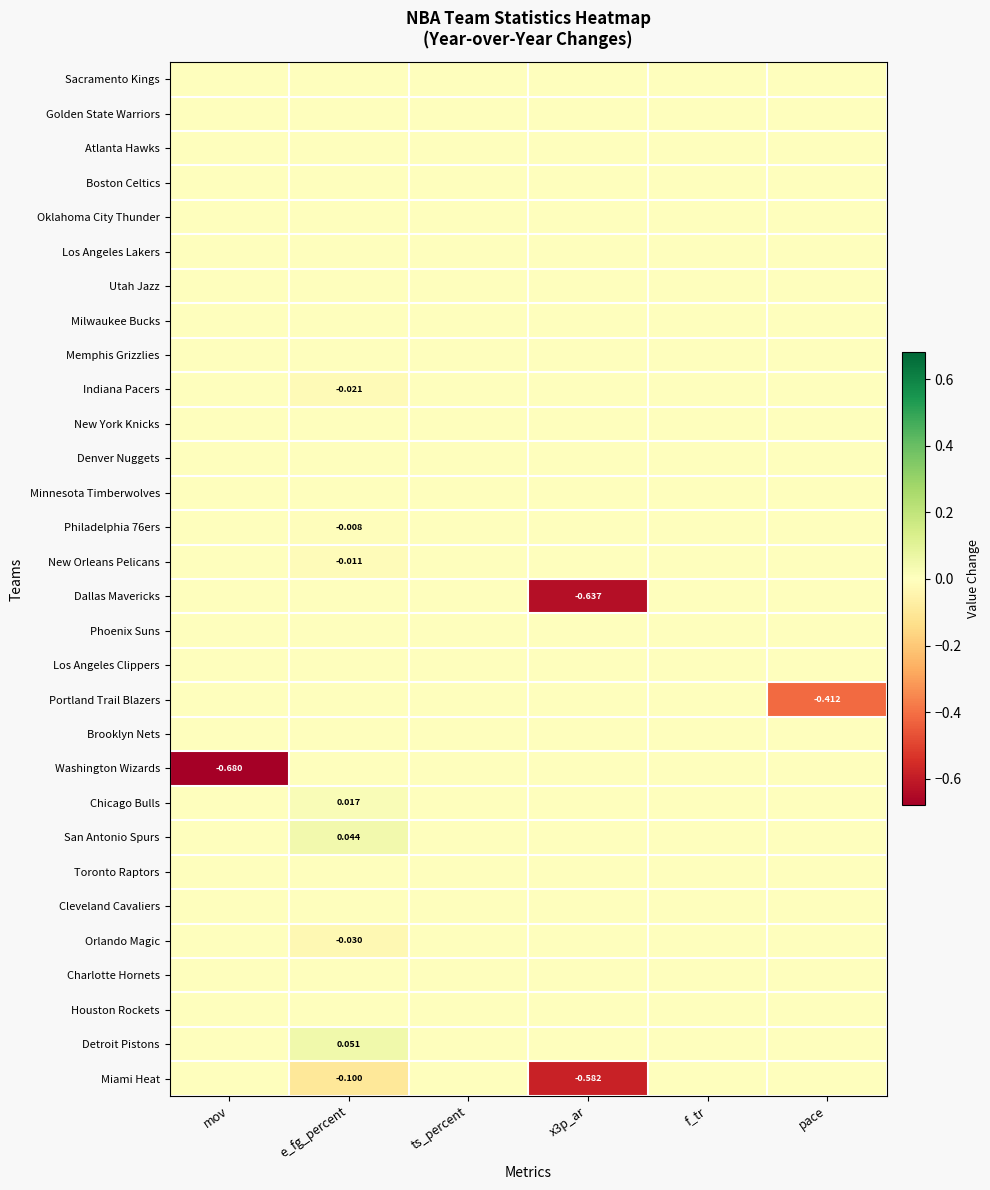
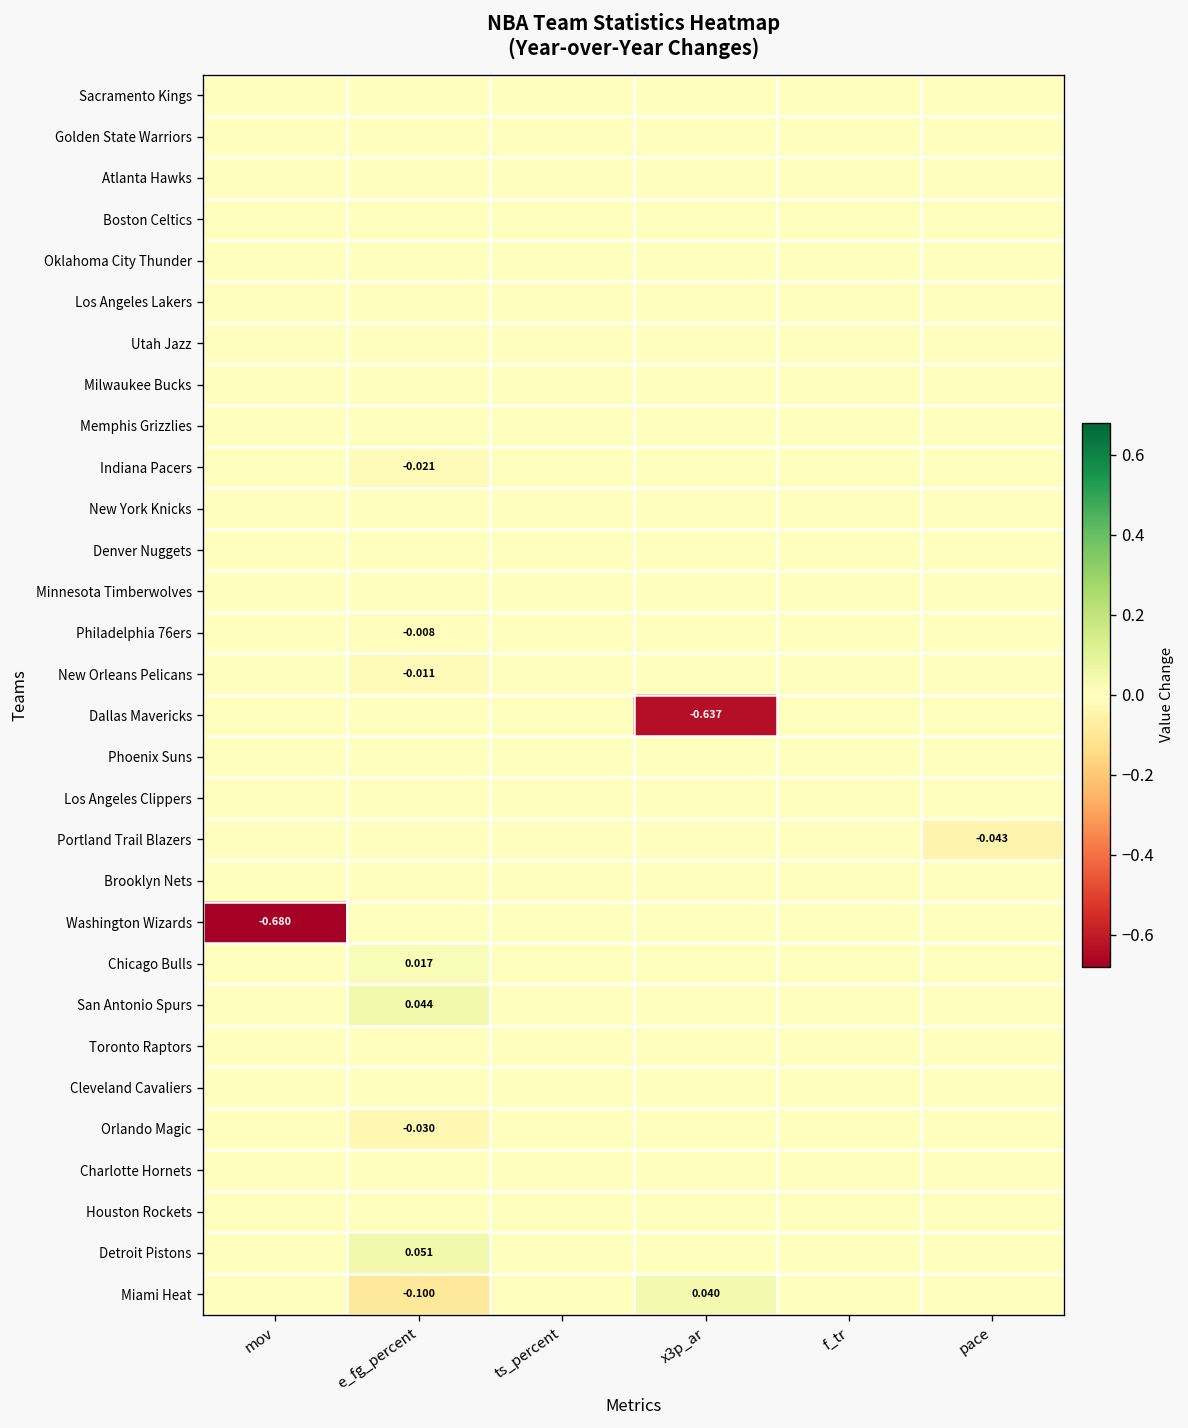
Portland Trail Blazers, pace: -0.412 -> -0.043
Miami Heat, x3p_ar: -0.582 -> 0.040
